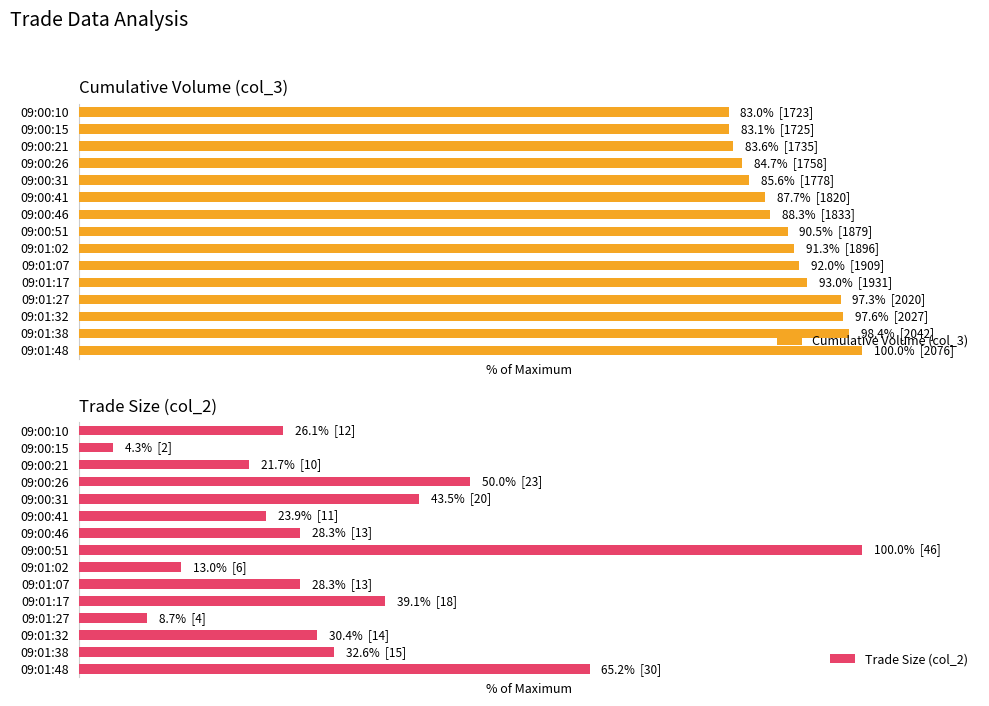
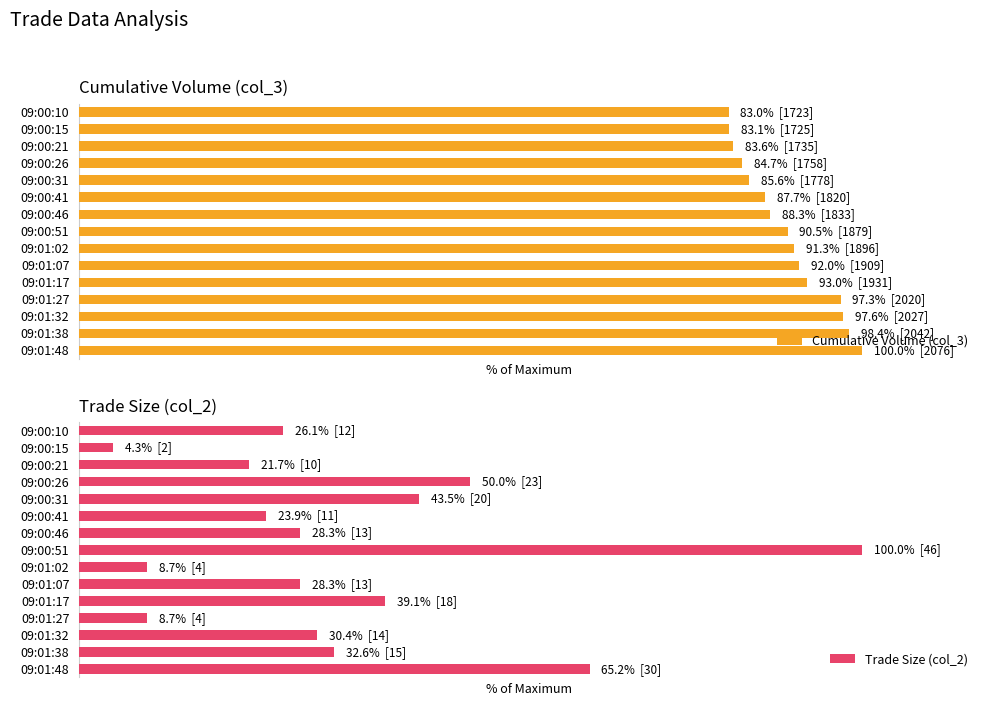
Trade Size (col_2), 09:01:02: 13.0% [6] -> 8.7% [4]
